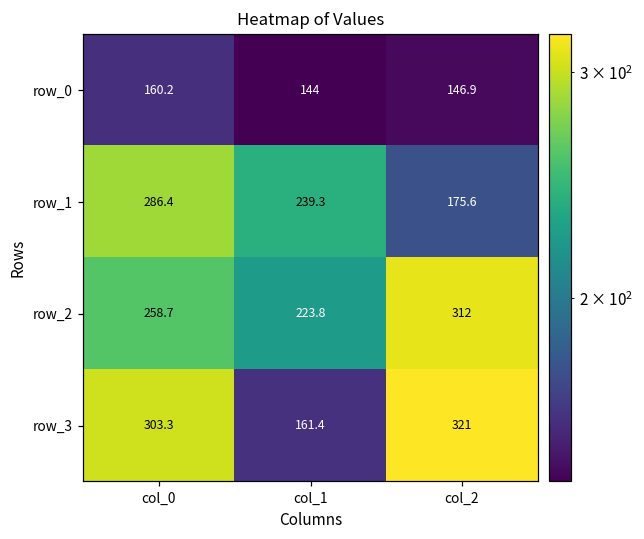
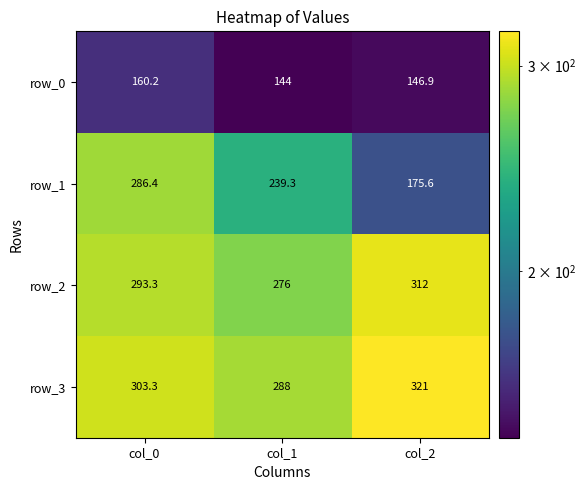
row_2, col_0: 258.7 -> 293.3
row_2, col_1: 223.8 -> 276
row_3, col_1: 161.4 -> 288
